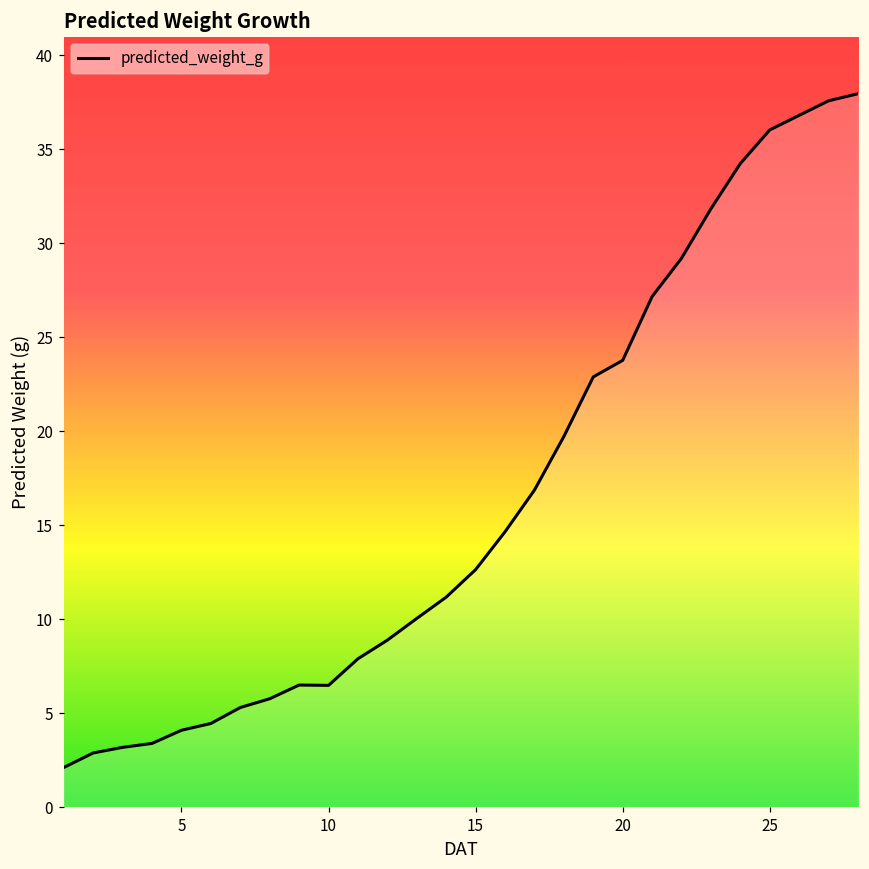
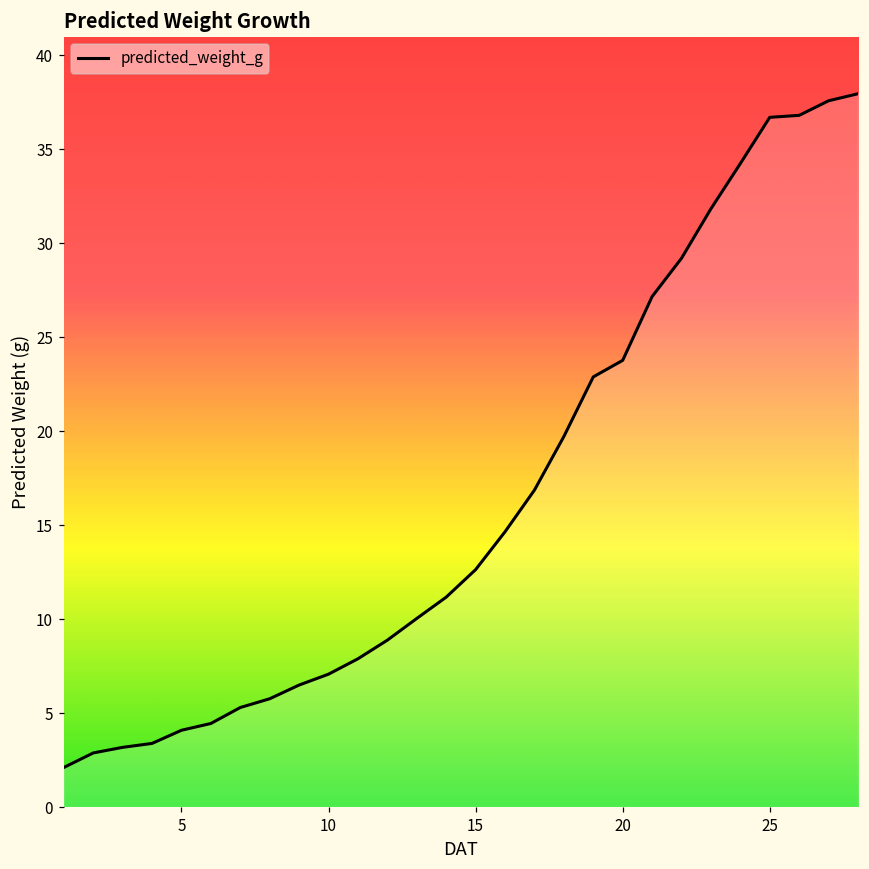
10: 6.5 -> 7.1
25: 36.0 -> 36.7
